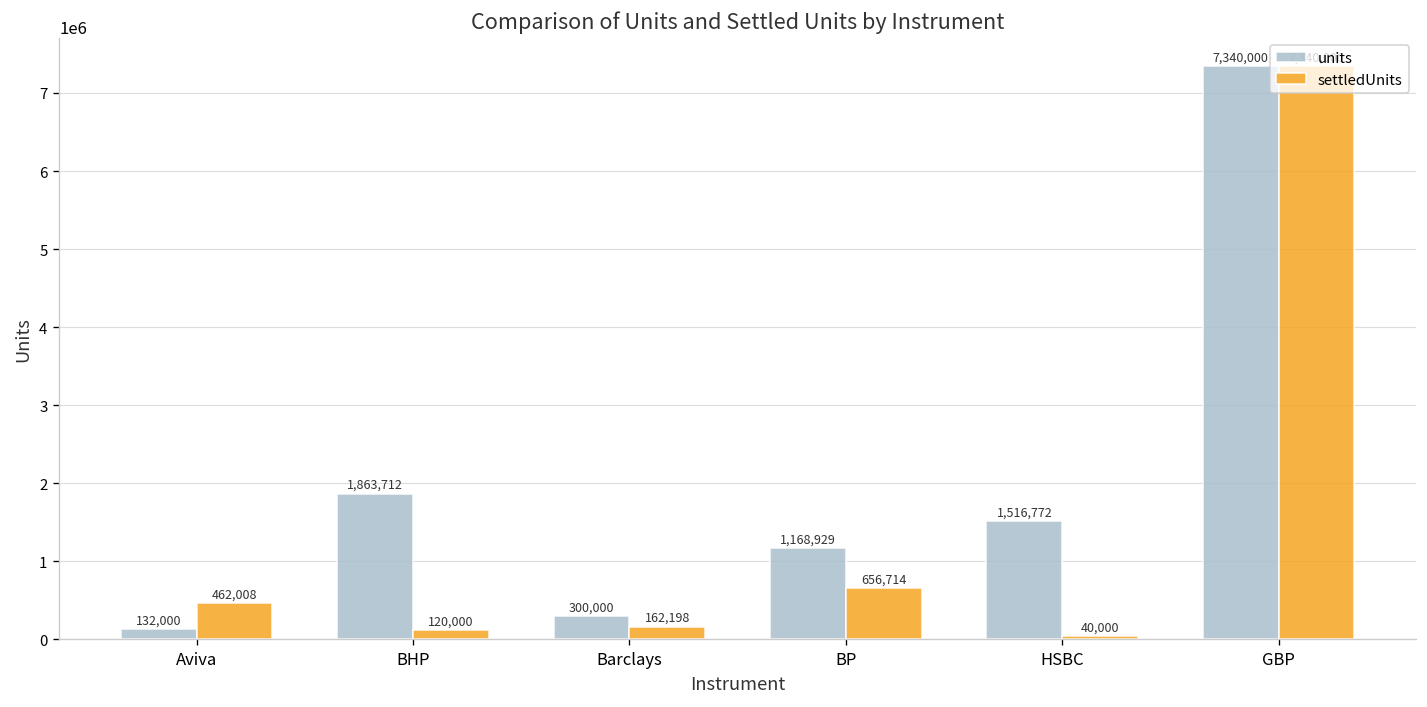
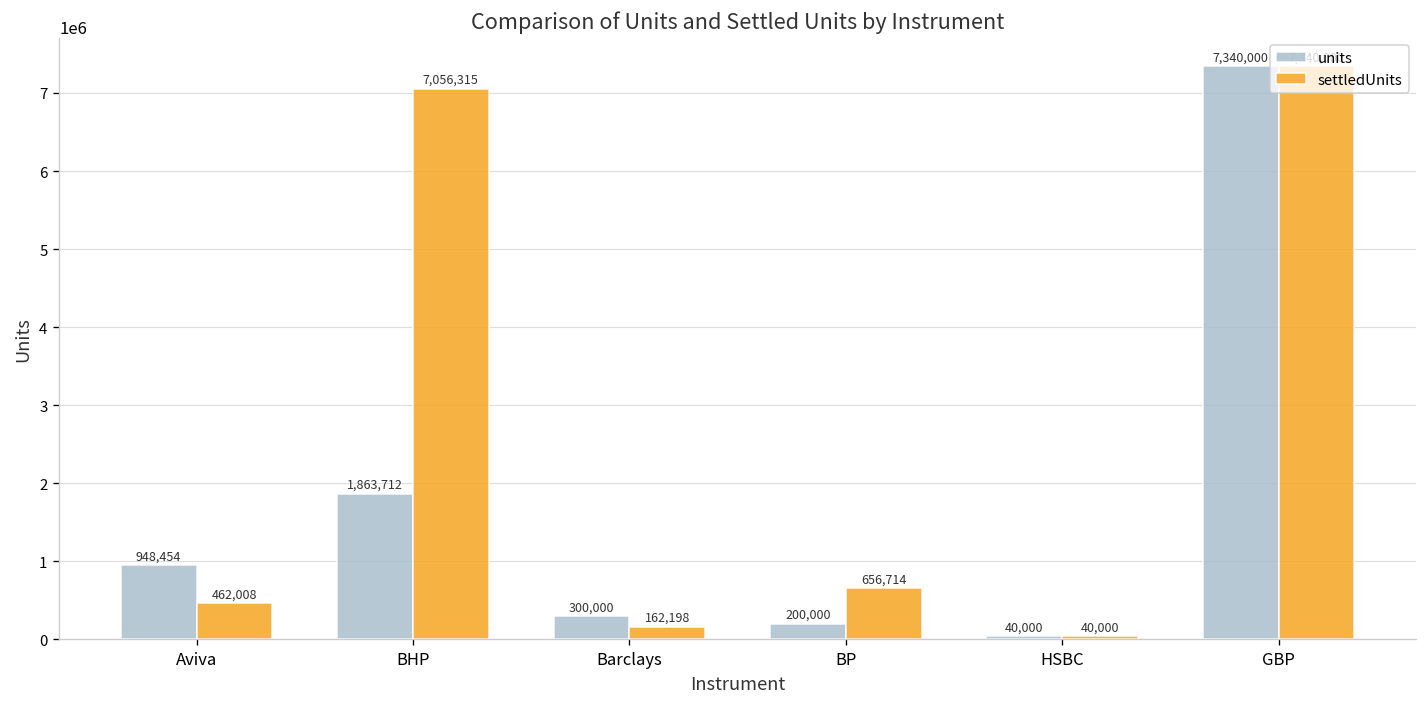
units, Aviva: 132,000 -> 948,454
settledUnits, BHP: 120,000 -> 7,056,315
units, BP: 1,168,929 -> 200,000
units, HSBC: 1,516,772 -> 40,000
